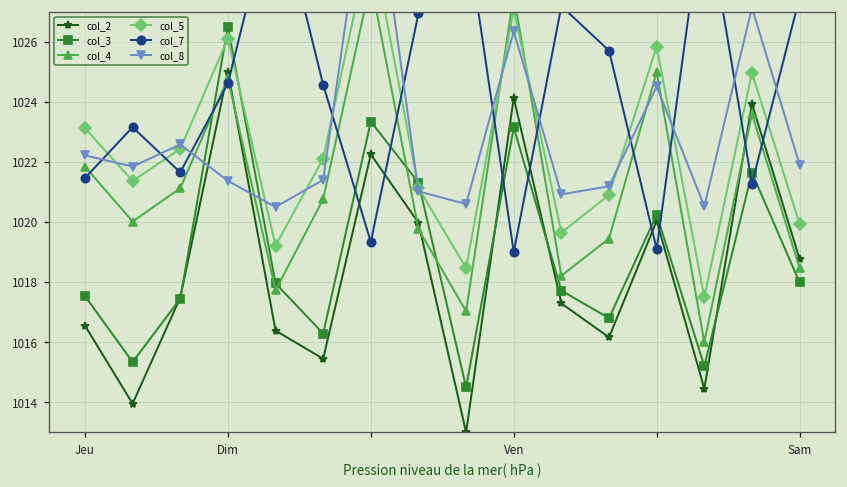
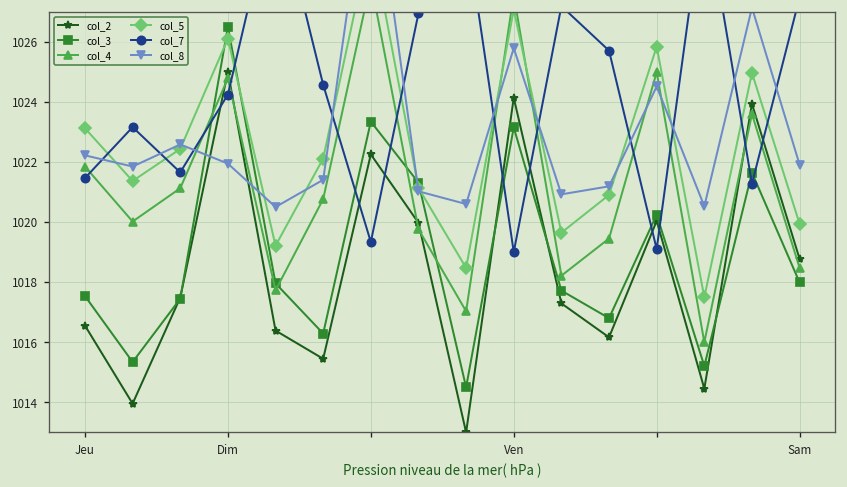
col_7, Dim: 1024.6 -> 1024.2
col_8, Dim: 1021.4 -> 1021.9
col_8, Ven: 1026.3 -> 1025.8
